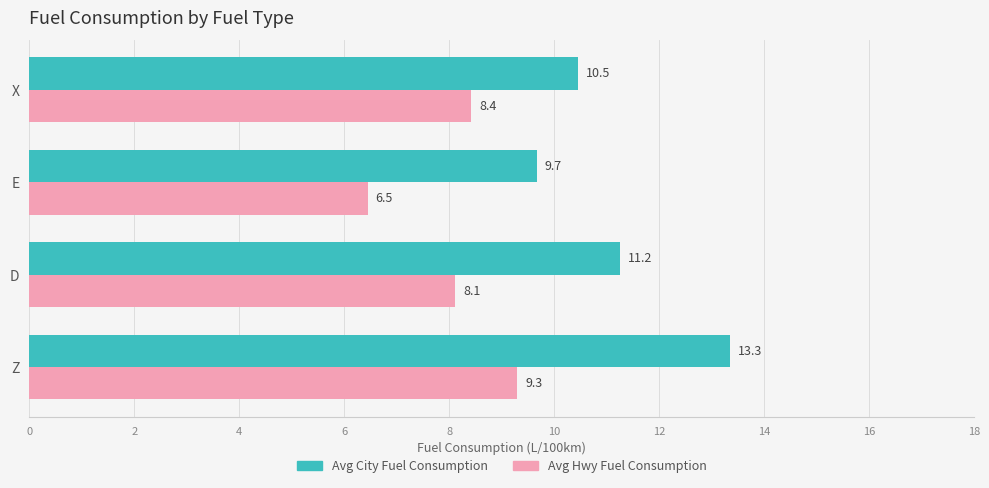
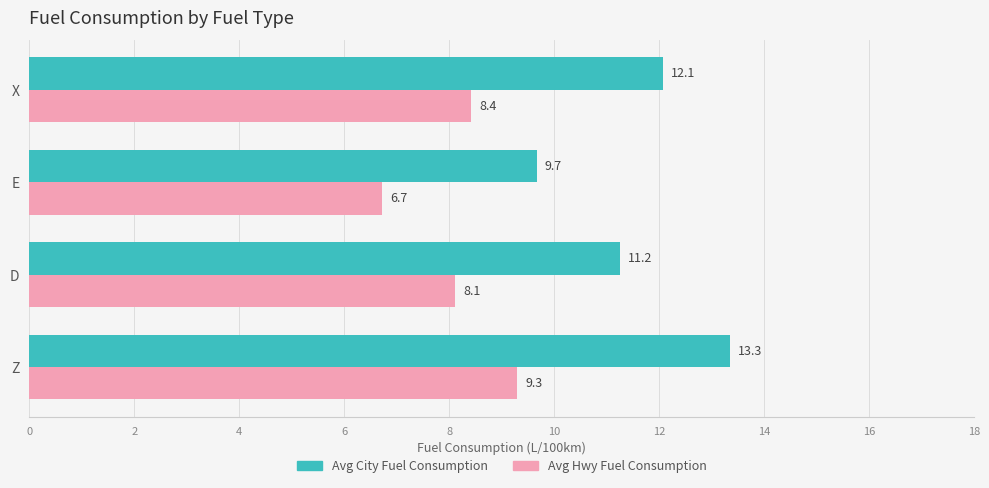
Avg City Fuel Consumption, X: 10.5 -> 12.1
Avg Hwy Fuel Consumption, E: 6.5 -> 6.7
